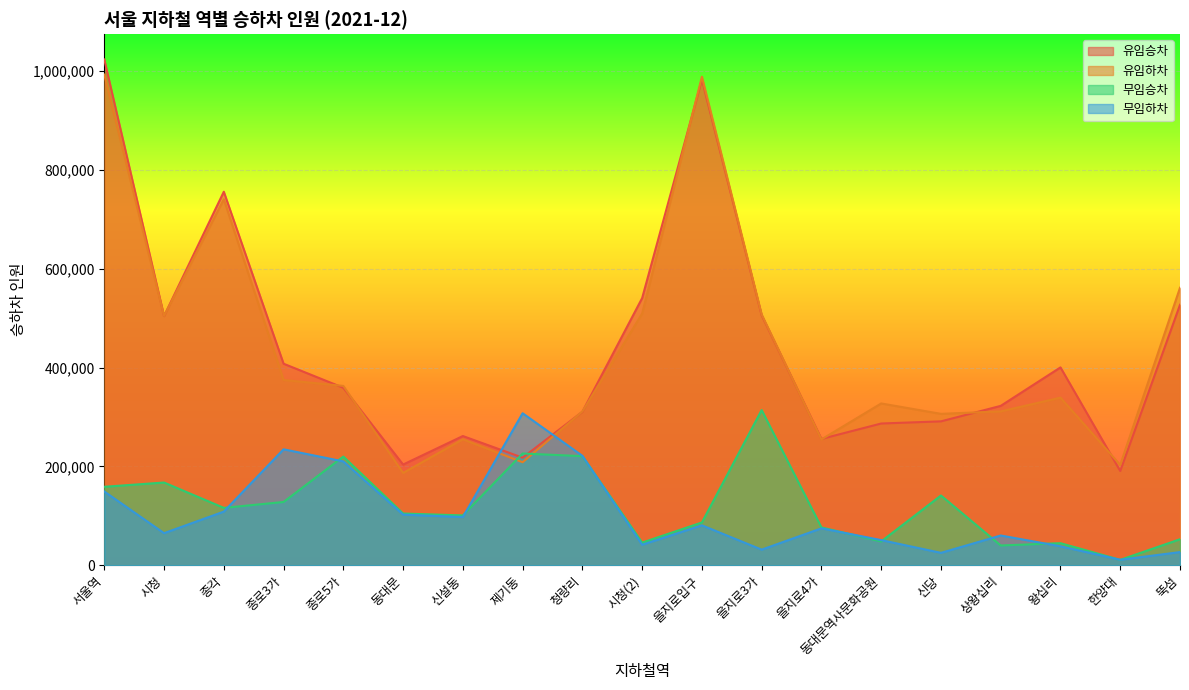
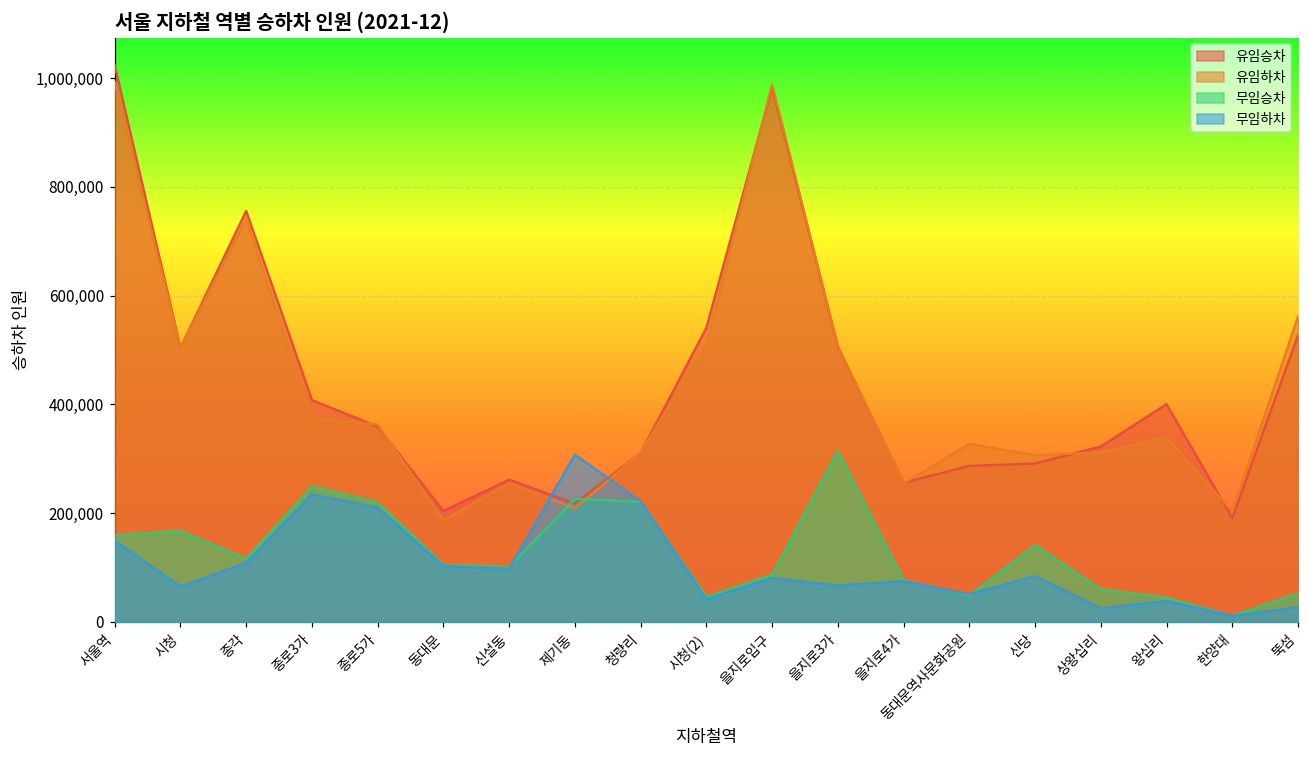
무임승차, 종로3가: 130,000 -> 250,000
무임하차, 을지로3가: 30,000 -> 70,000
무임하차, 신당: 30,000 -> 80,000
무임승차, 상왕십리: 40,000 -> 60,000
무임하차, 상왕십리: 60,000 -> 20,000
